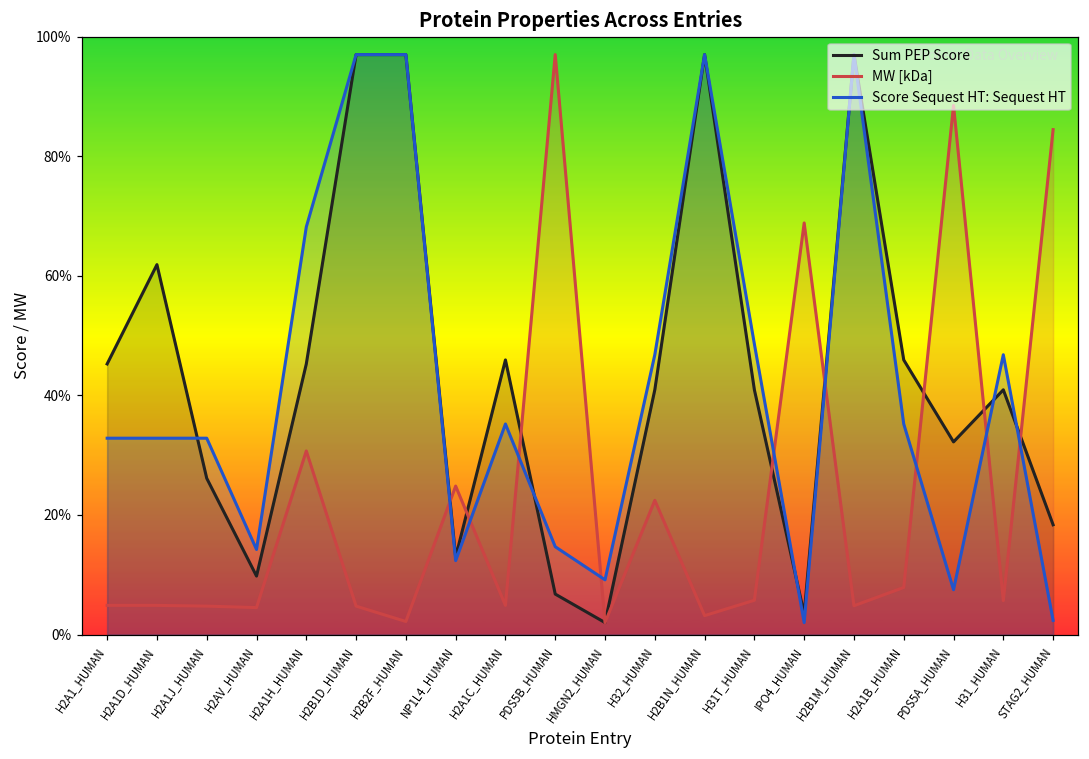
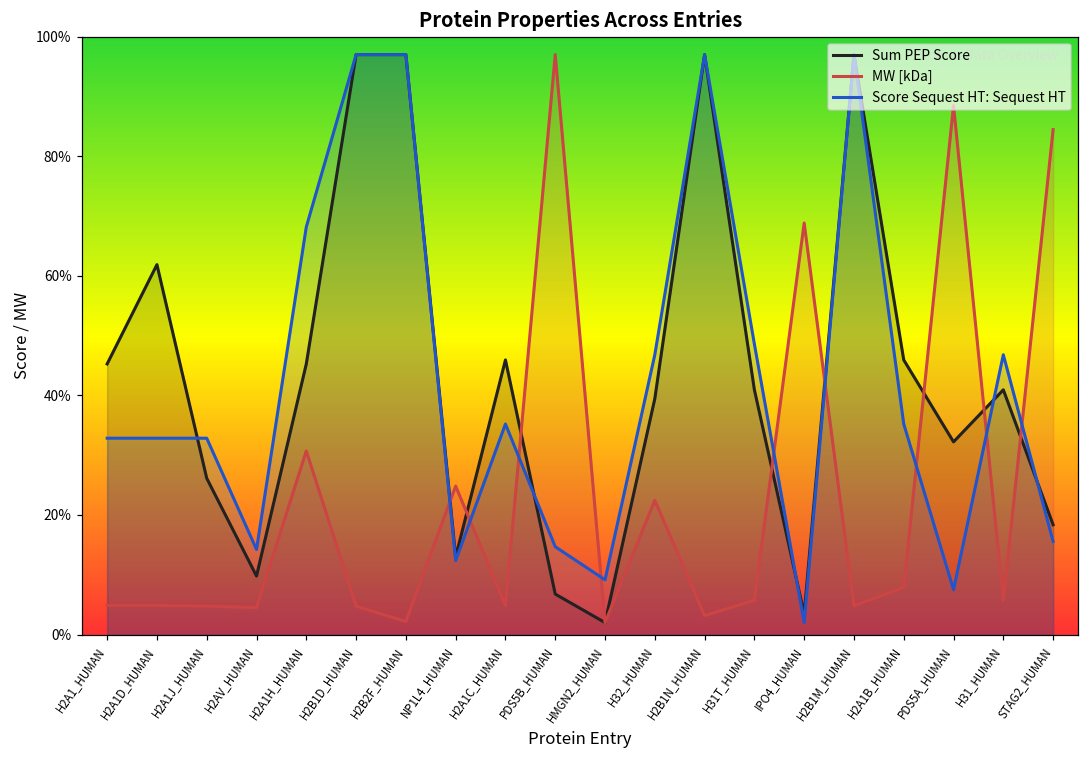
Sum PEP Score, H32_HUMAN: 41% -> 39%
Score Sequest HT: Sequest HT, STAG2_HUMAN: 2% -> 16%
